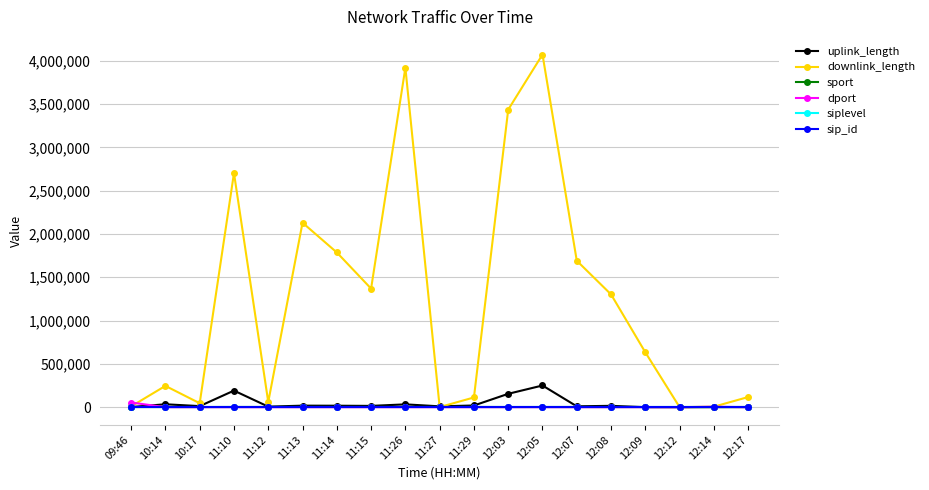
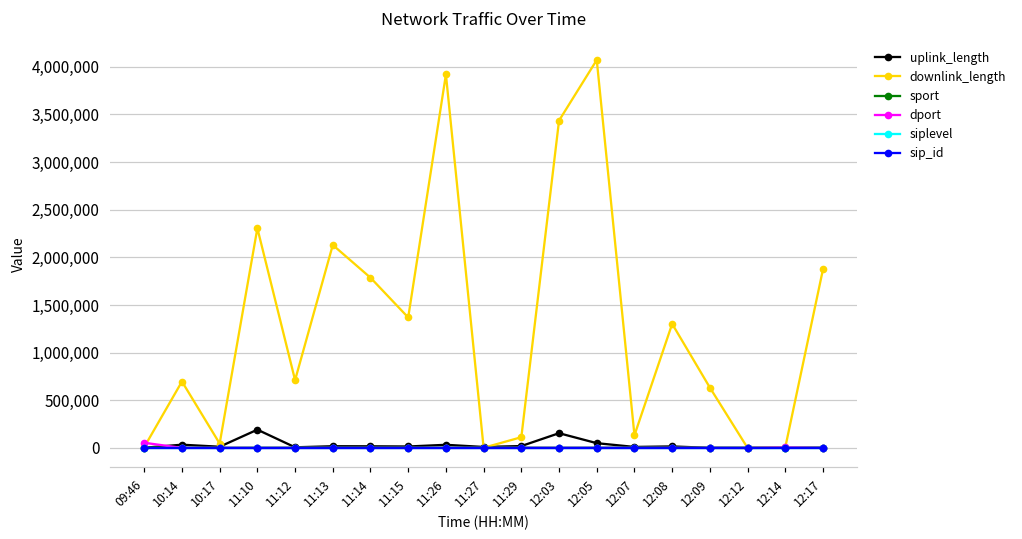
downlink_length, 10:14: 200,000 -> 700,000
downlink_length, 11:10: 2,700,000 -> 2,300,000
downlink_length, 11:12: 100,000 -> 700,000
uplink_length, 12:05: 300,000 -> 100,000
downlink_length, 12:07: 1,700,000 -> 100,000
downlink_length, 12:17: 100,000 -> 1,900,000
